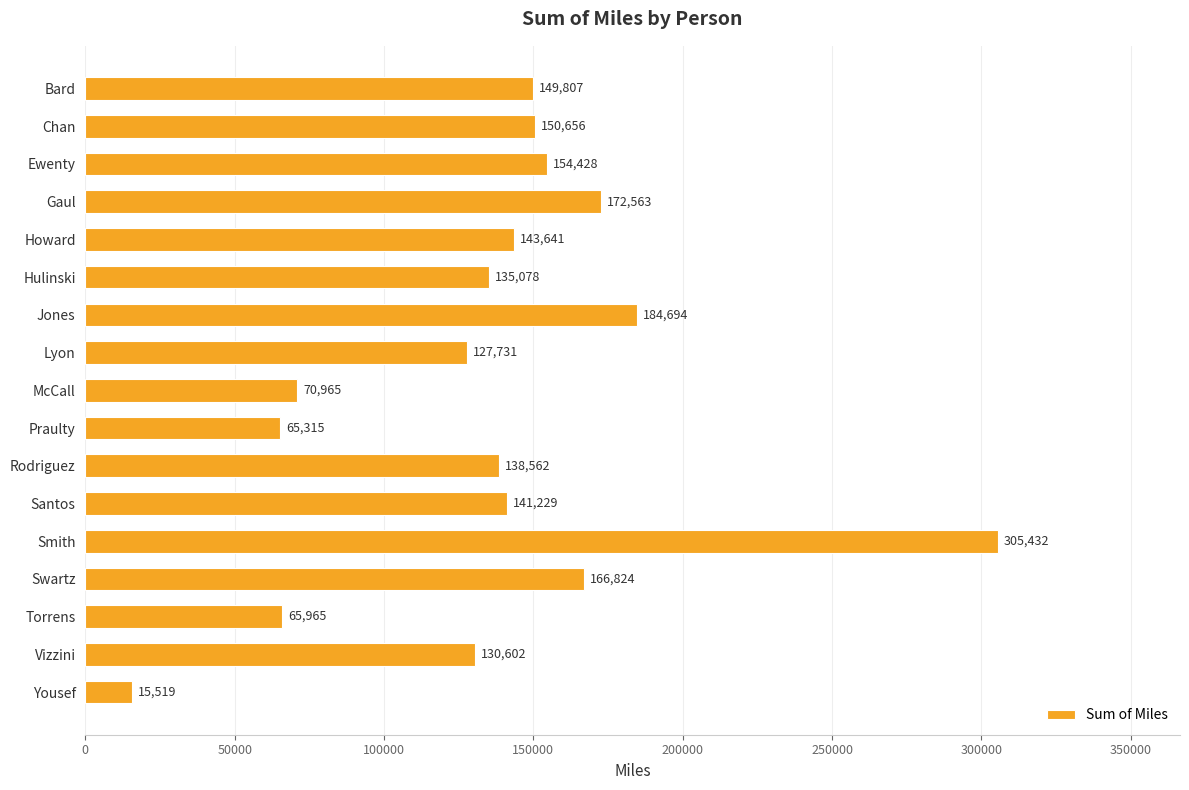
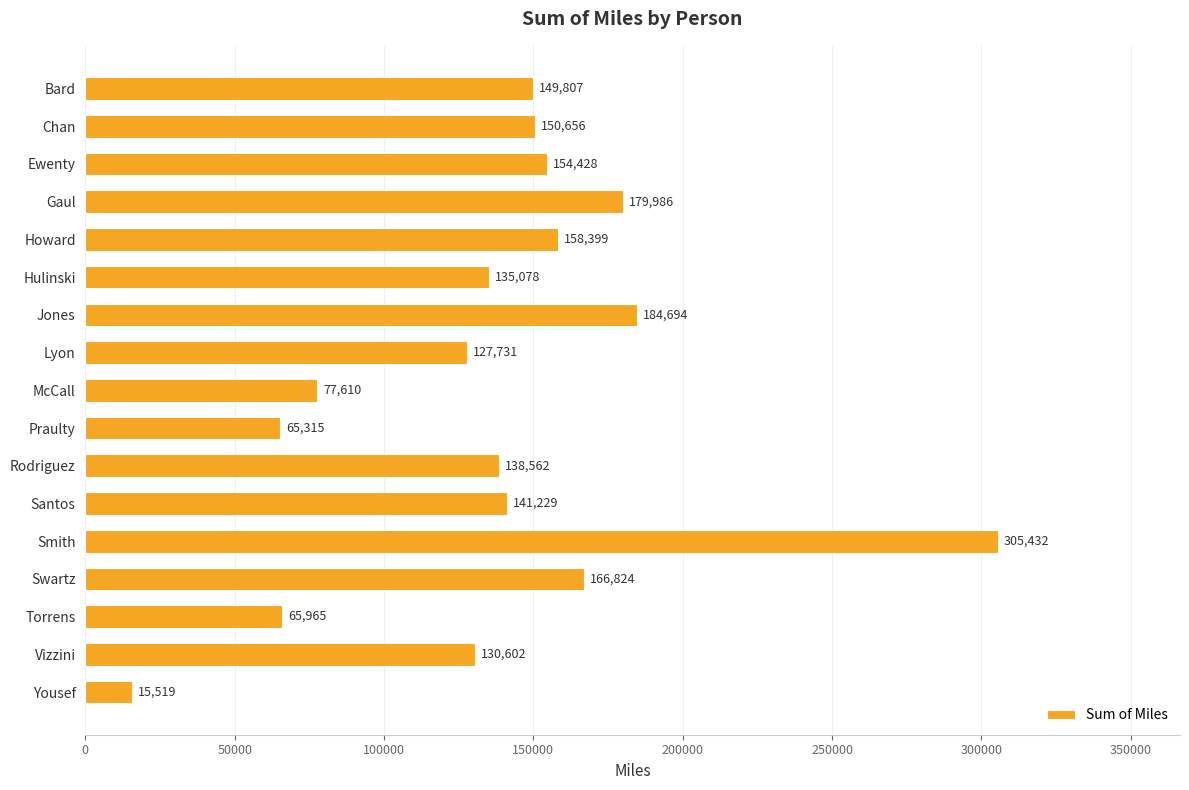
Gaul: 172,563 -> 179,986
Howard: 143,641 -> 158,399
McCall: 70,965 -> 77,610
